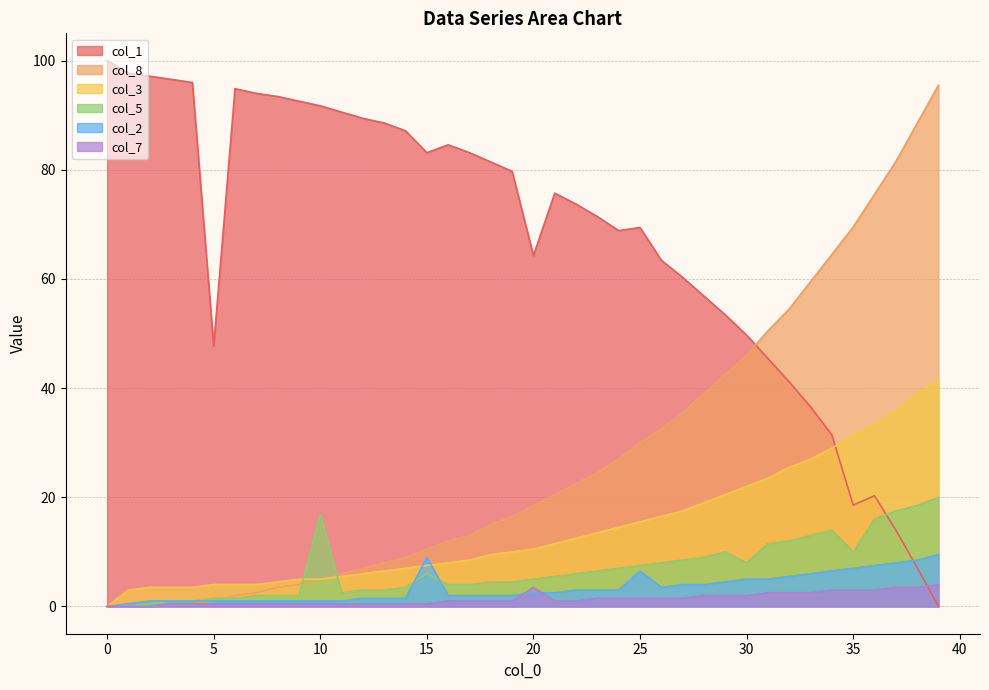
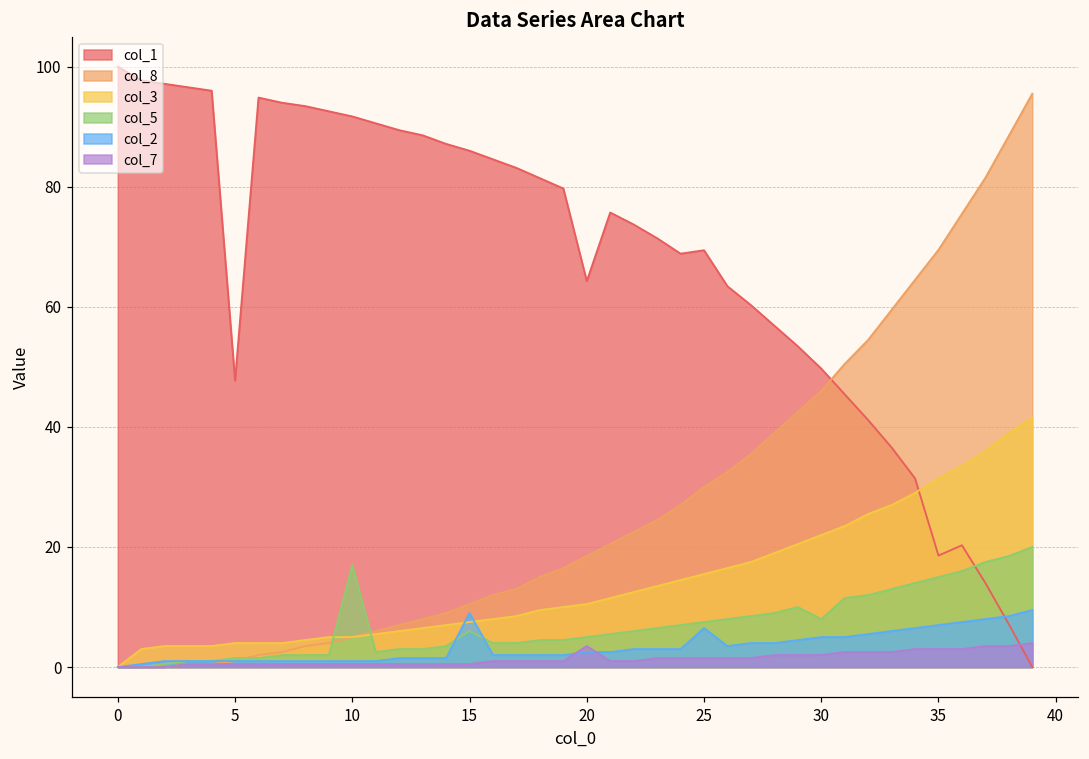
col_1, 15: 83 -> 86
col_5, 35: 10 -> 15
